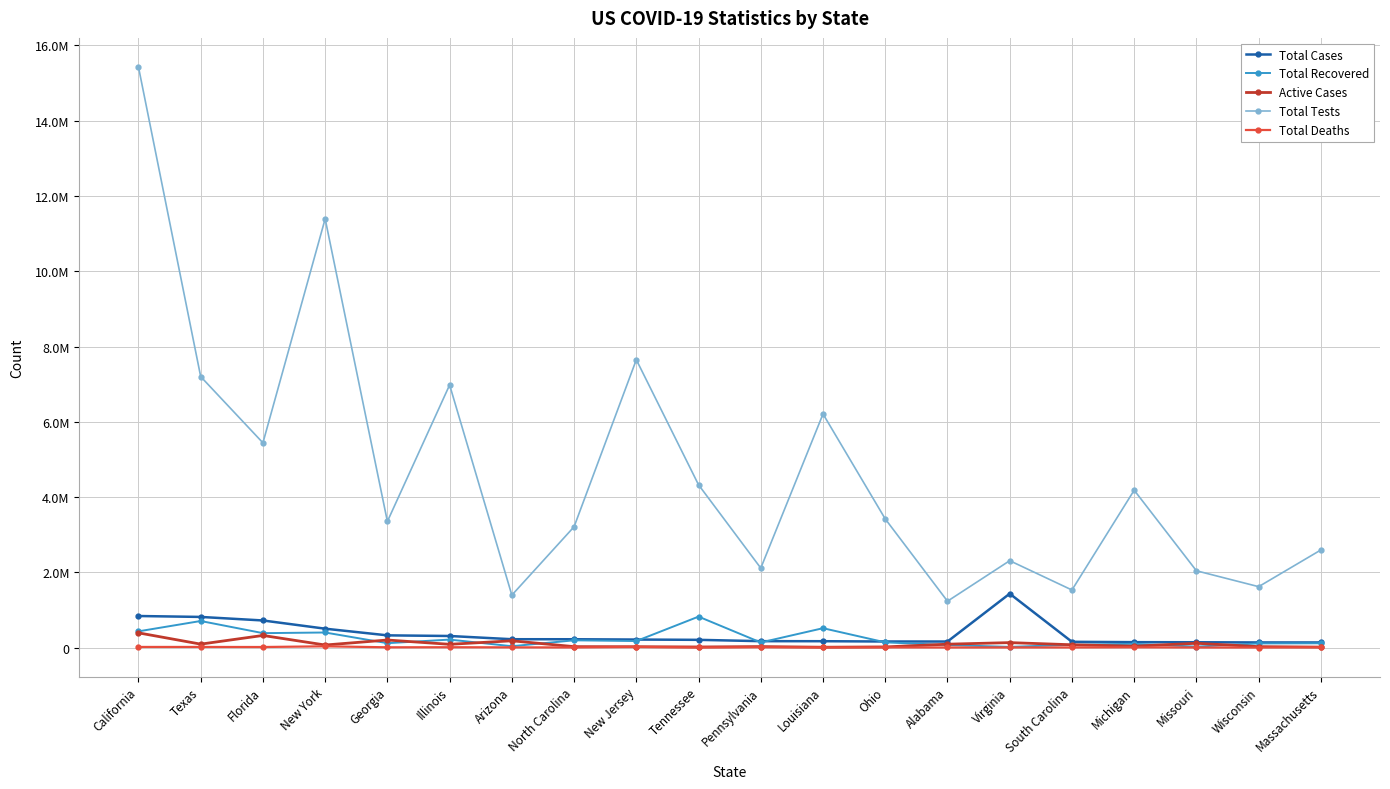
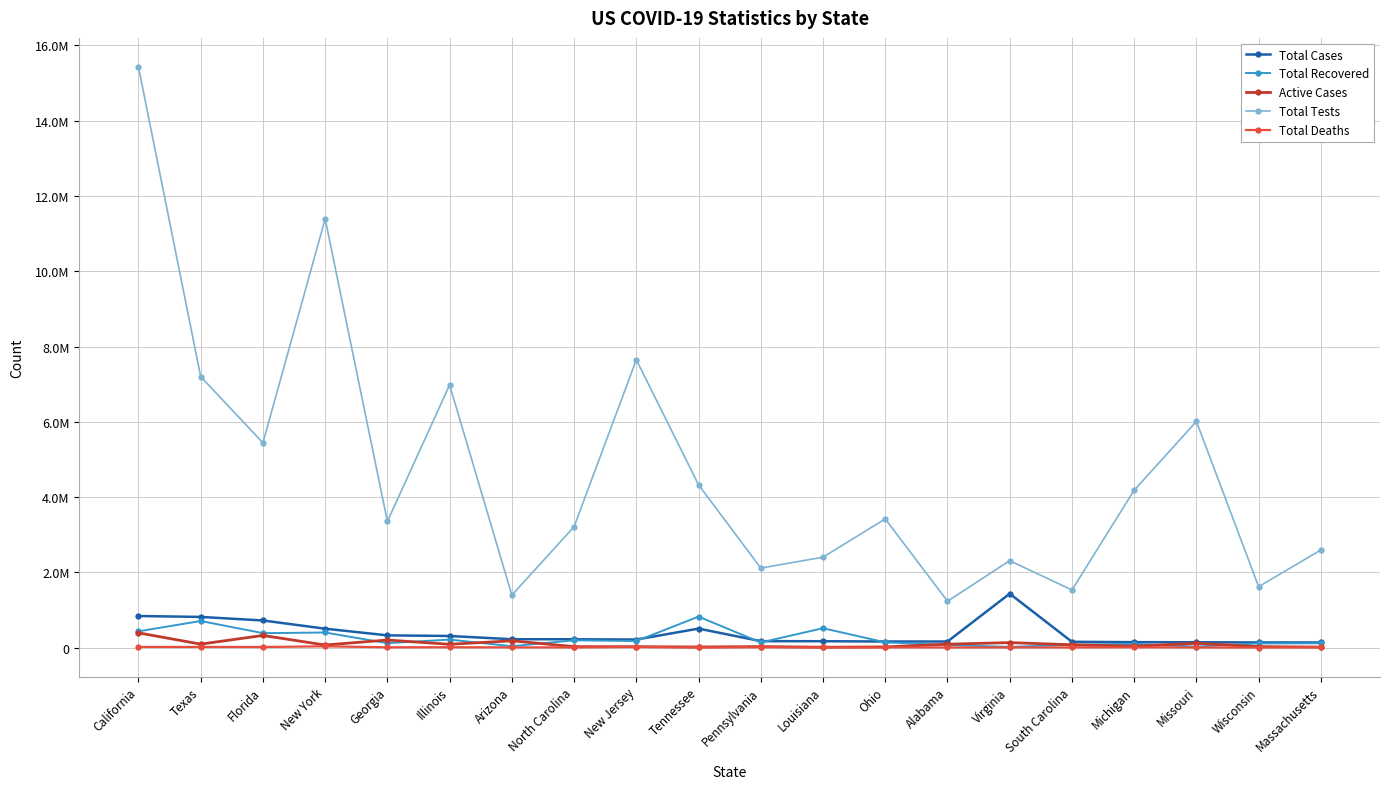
Total Cases, Tennessee: 200000 -> 500000
Total Tests, Louisiana: 6200000 -> 2400000
Total Tests, Missouri: 2000000 -> 6000000
